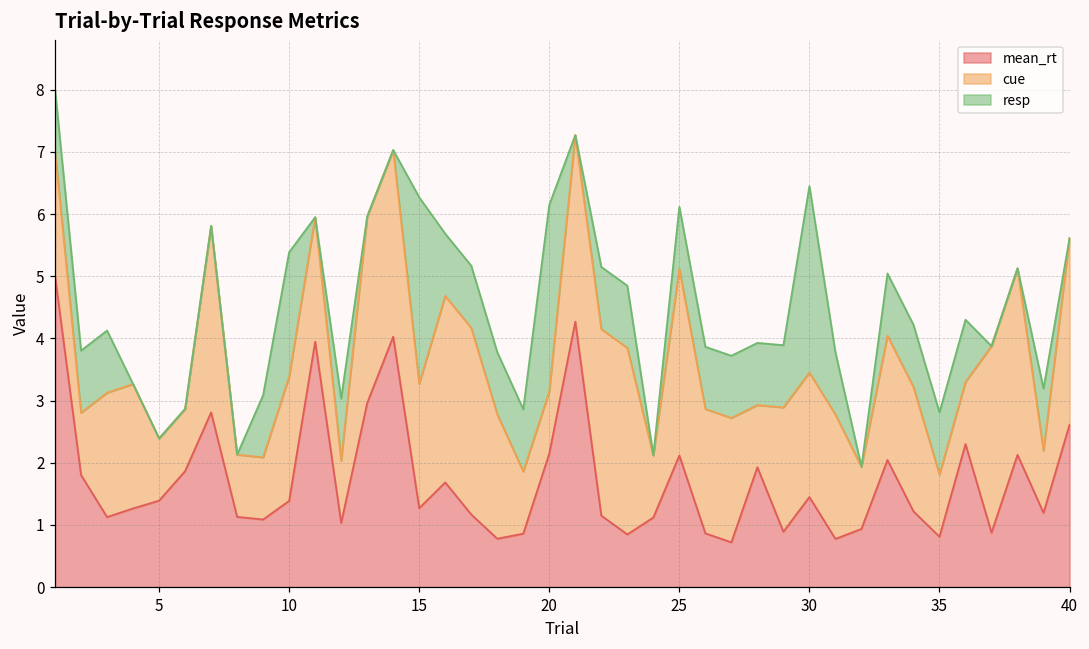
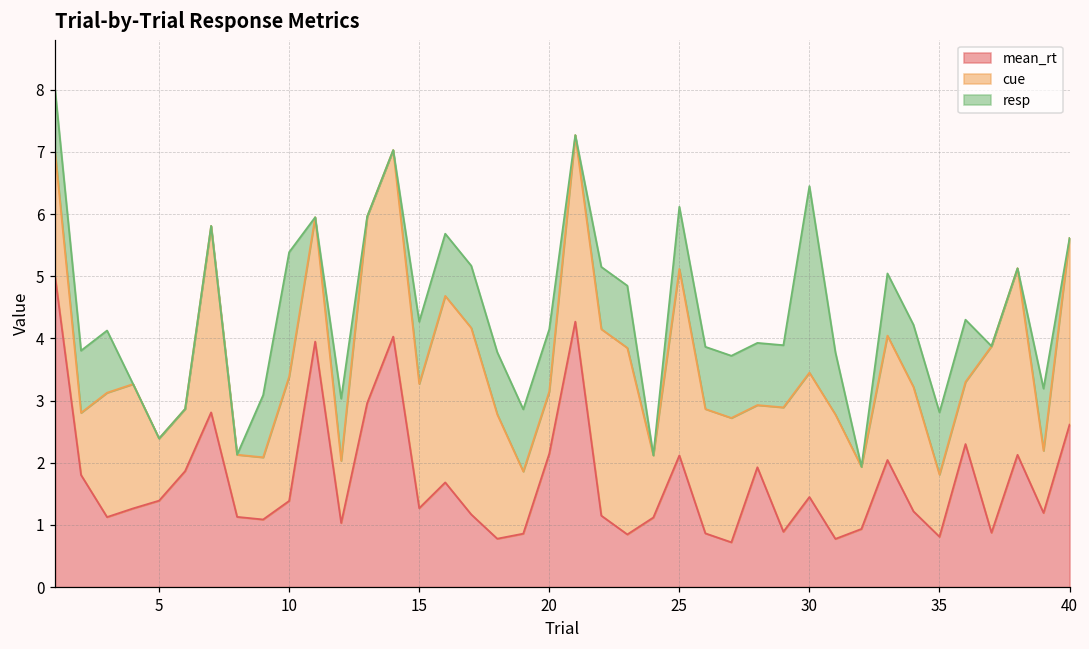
resp, 15: 3 -> 1
resp, 20: 3 -> 1
